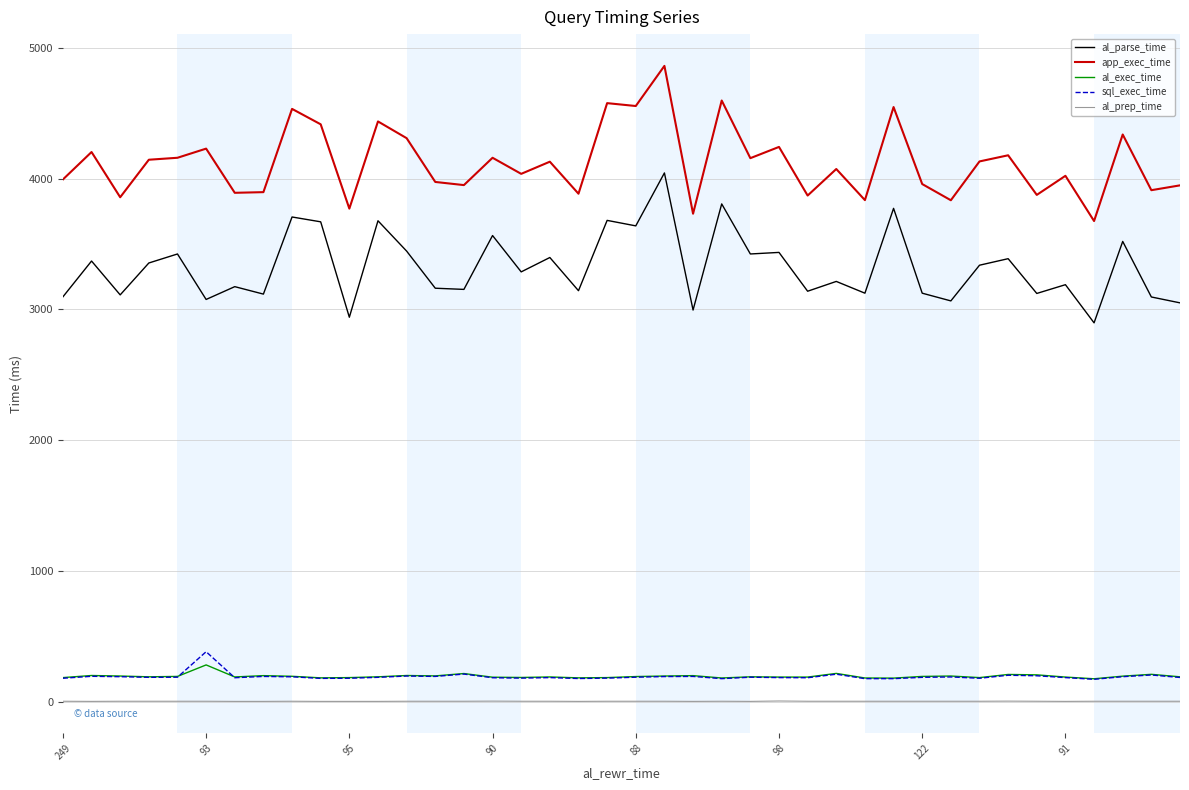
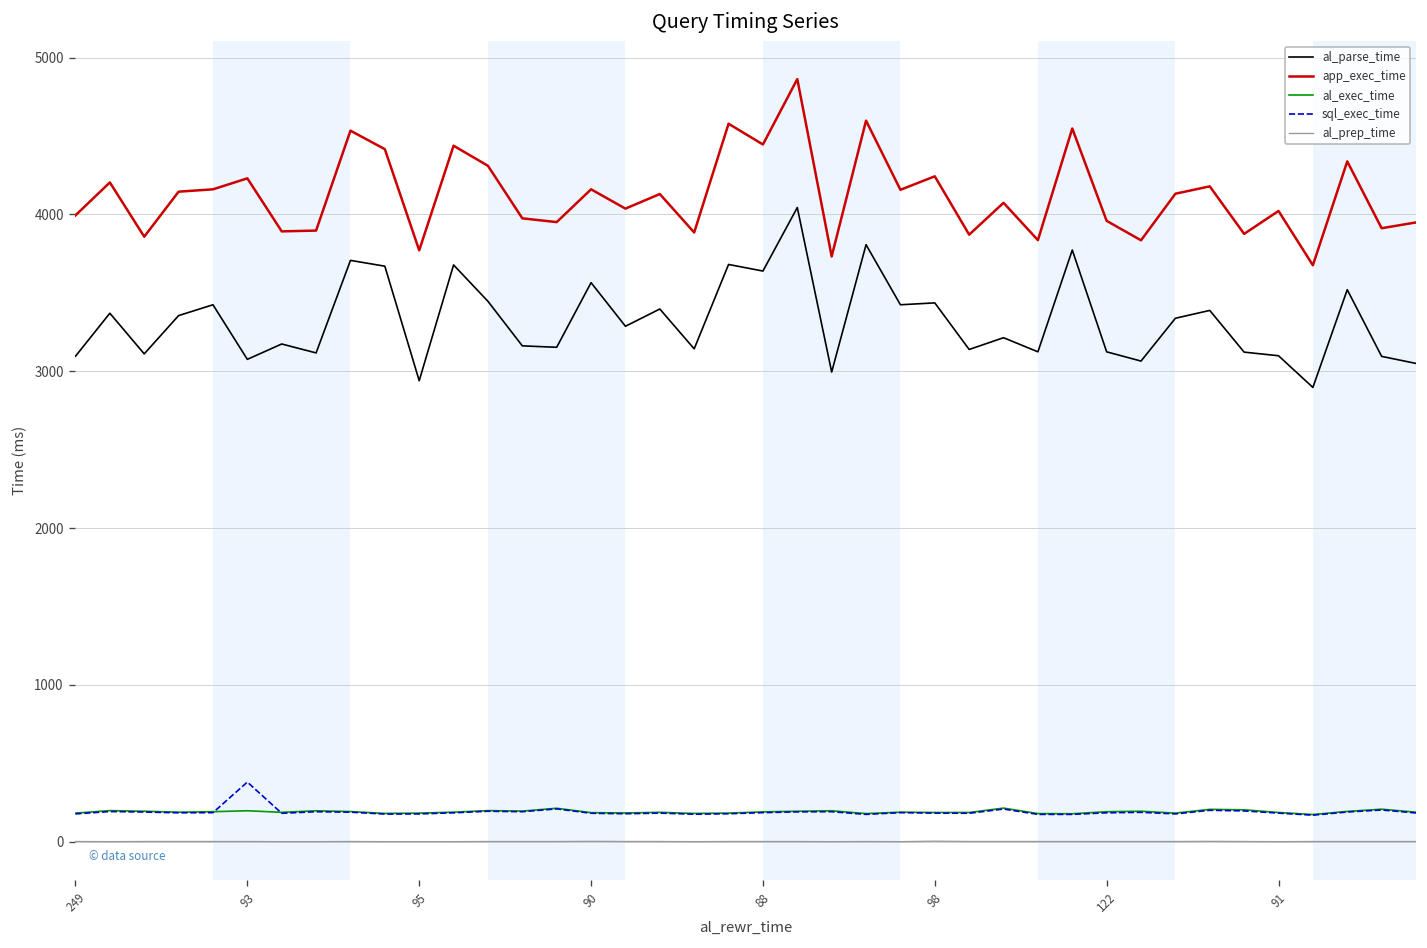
al_exec_time, 93: 280 -> 200
app_exec_time, 88: 4560 -> 4450
al_parse_time, 91: 3190 -> 3100
